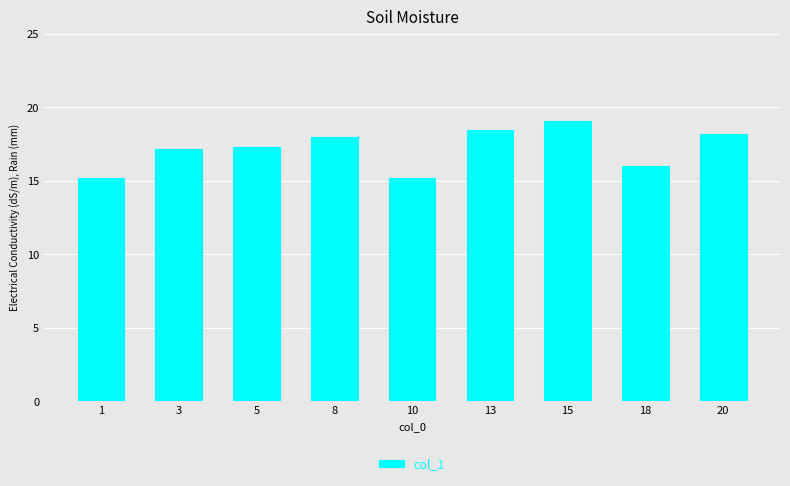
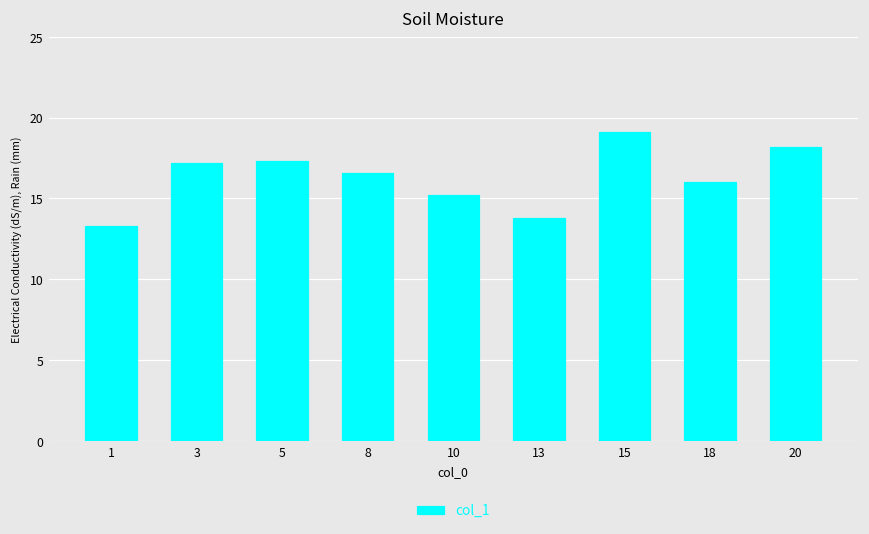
1: 15.2 -> 13.3
8: 18.0 -> 16.6
13: 18.5 -> 13.8
